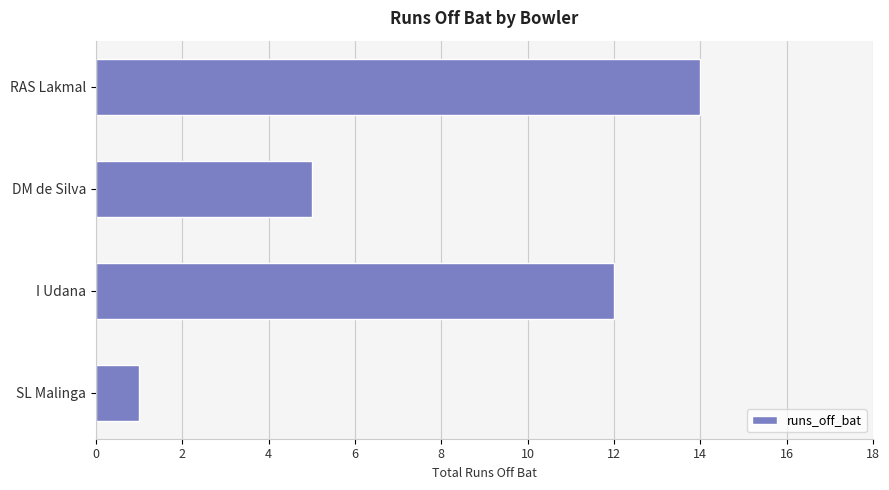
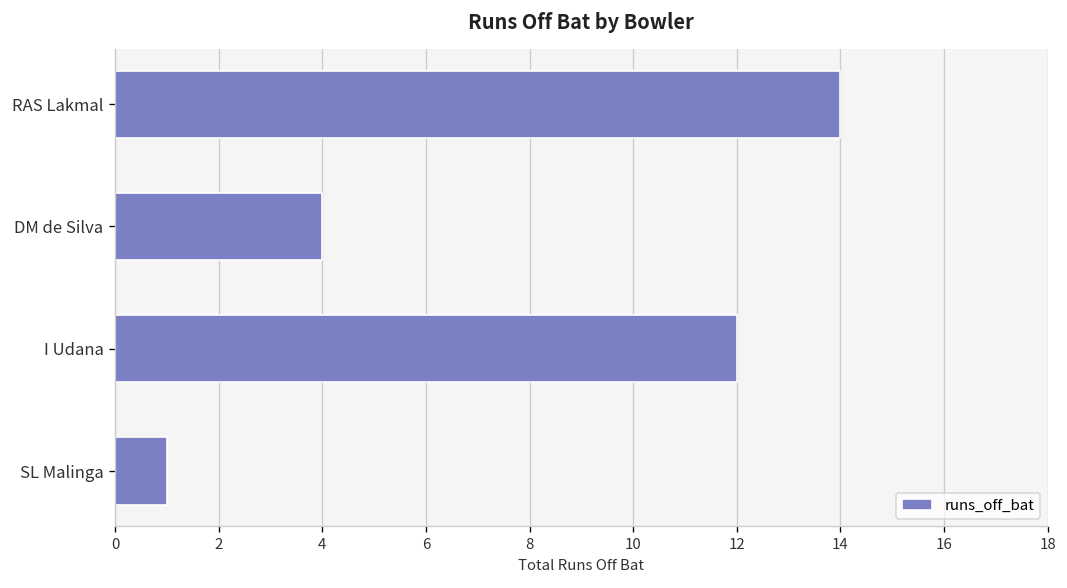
DM de Silva: 5 -> 4
